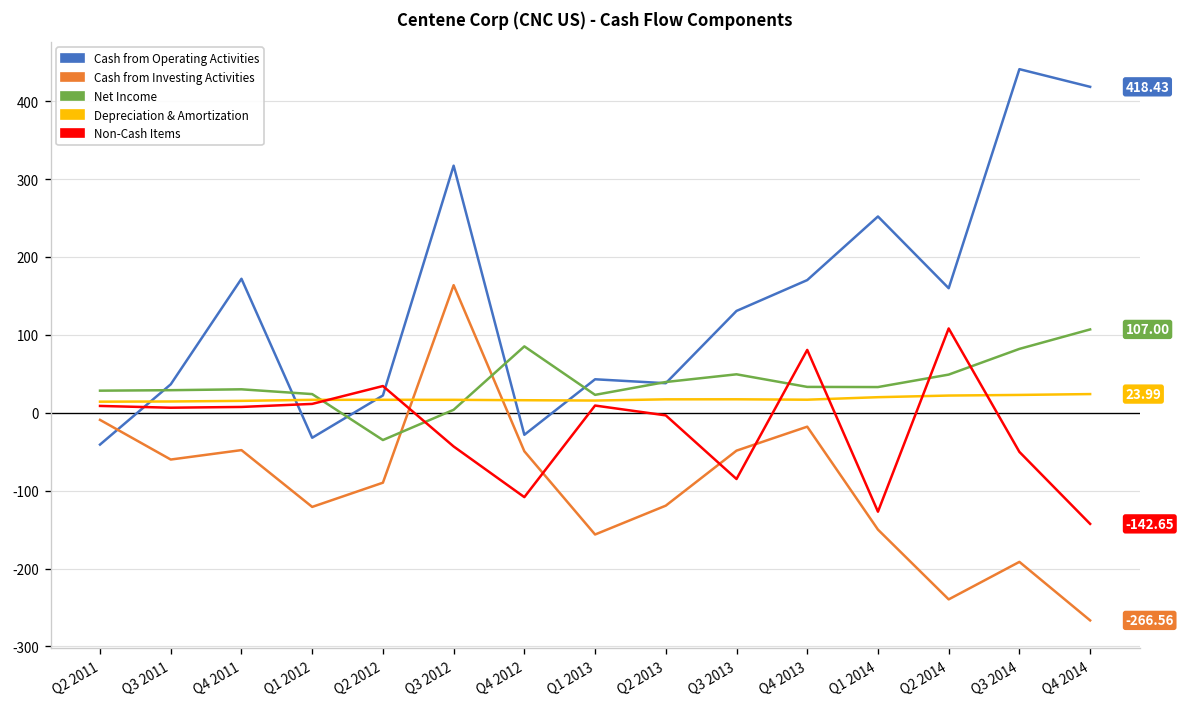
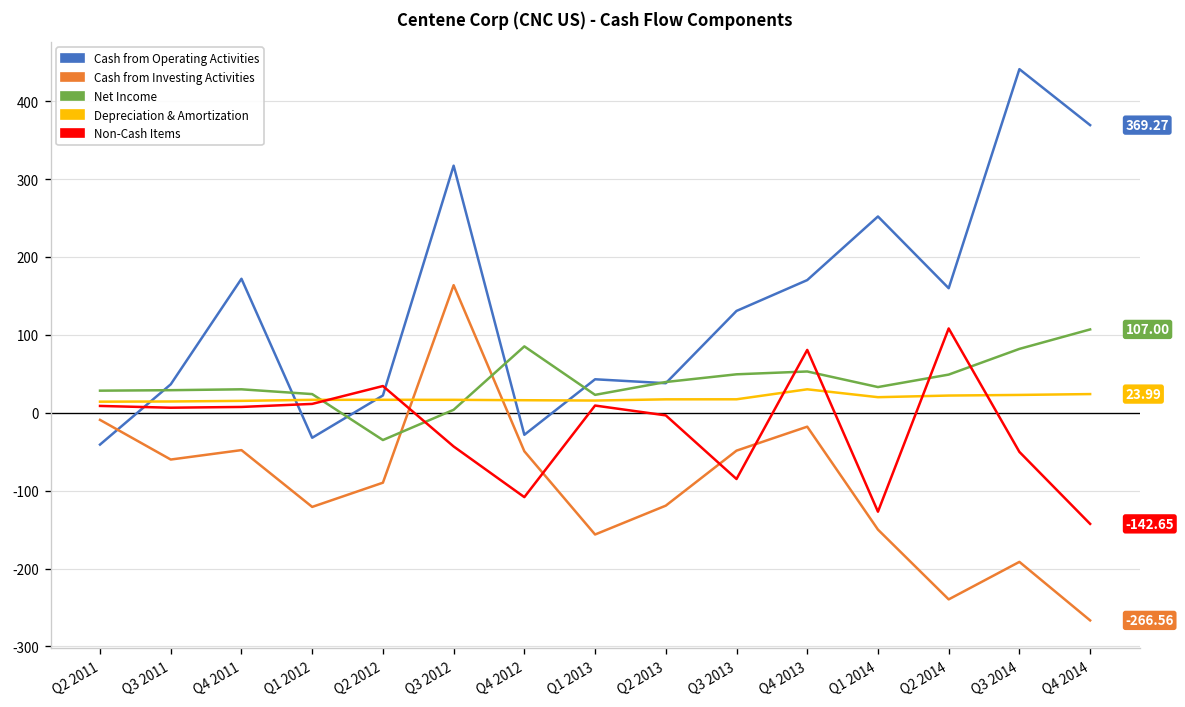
Net Income, Q4 2013: 30 -> 50
Depreciation & Amortization, Q4 2013: 20 -> 30
Cash from Operating Activities, Q4 2014: 418.43 -> 369.27
